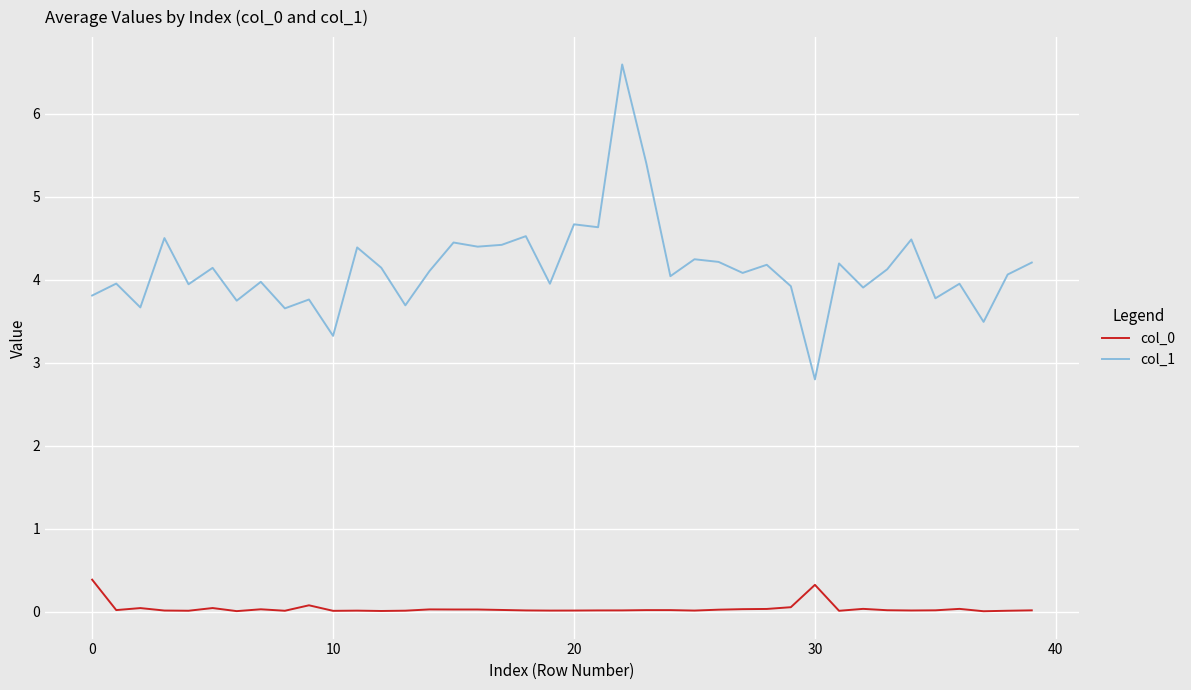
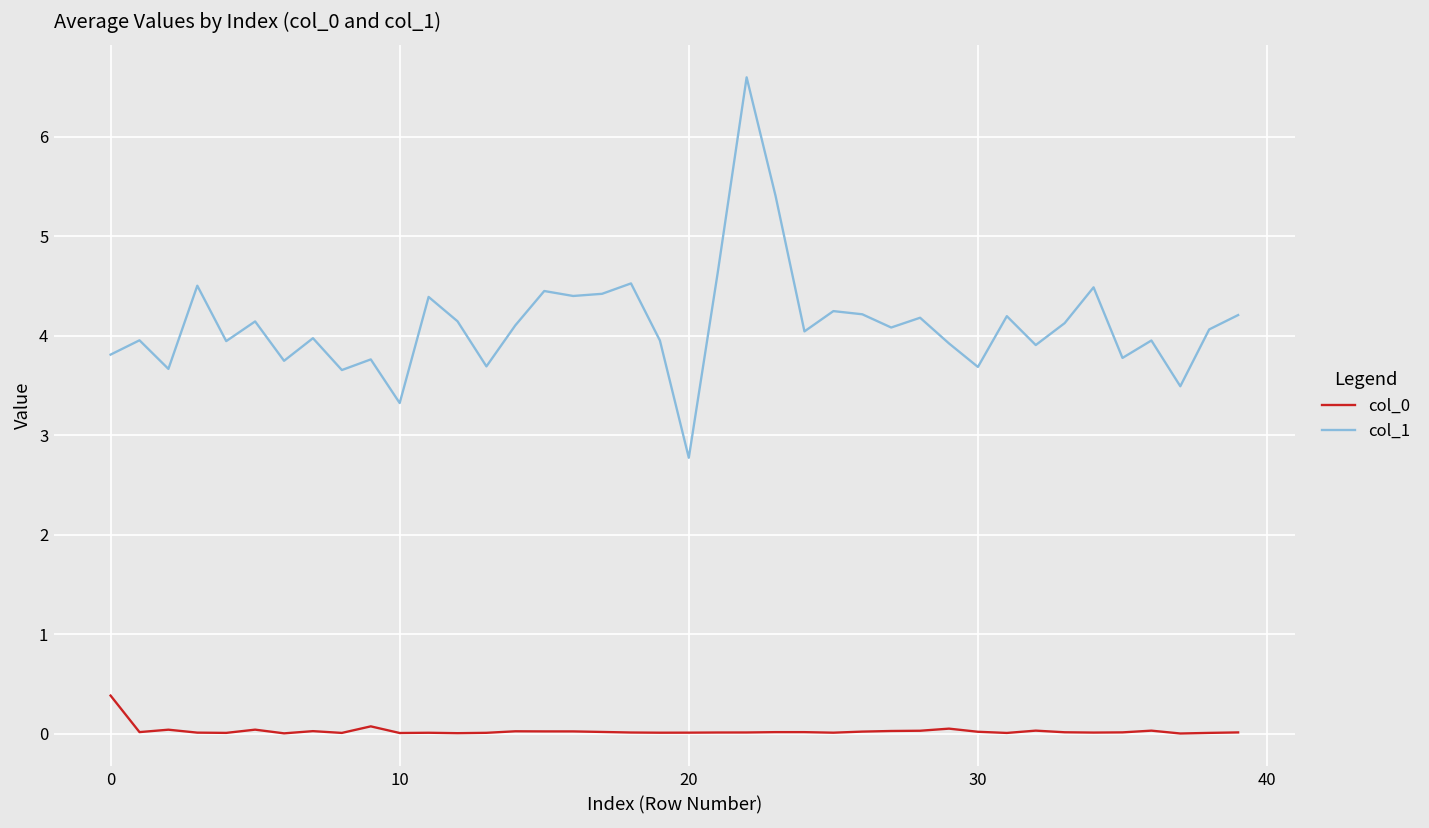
col_1, 20: 4.7 -> 2.8
col_0, 30: 0.3 -> 0.0
col_1, 30: 2.8 -> 3.7
